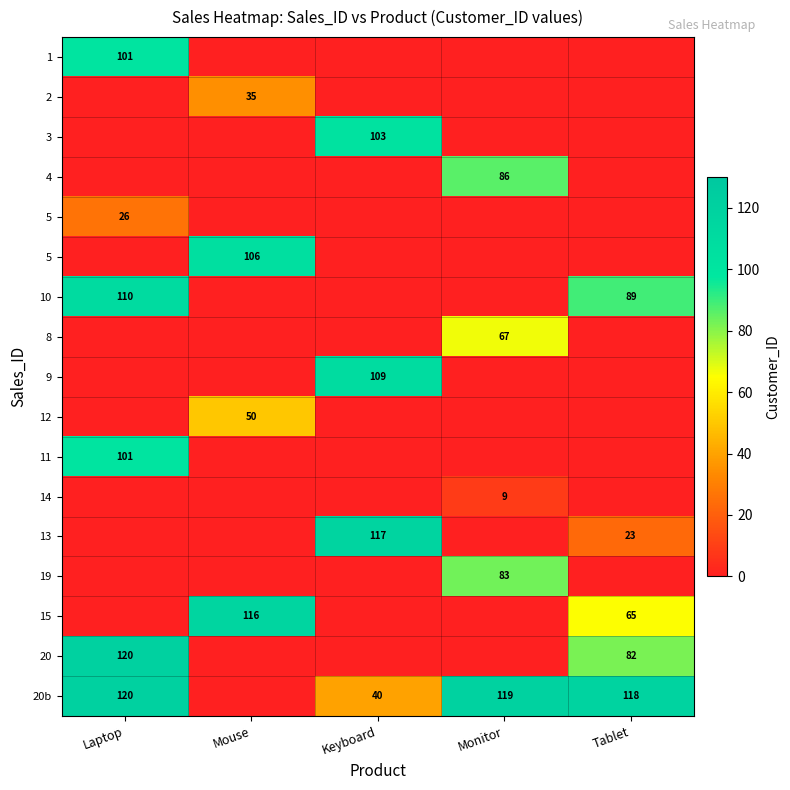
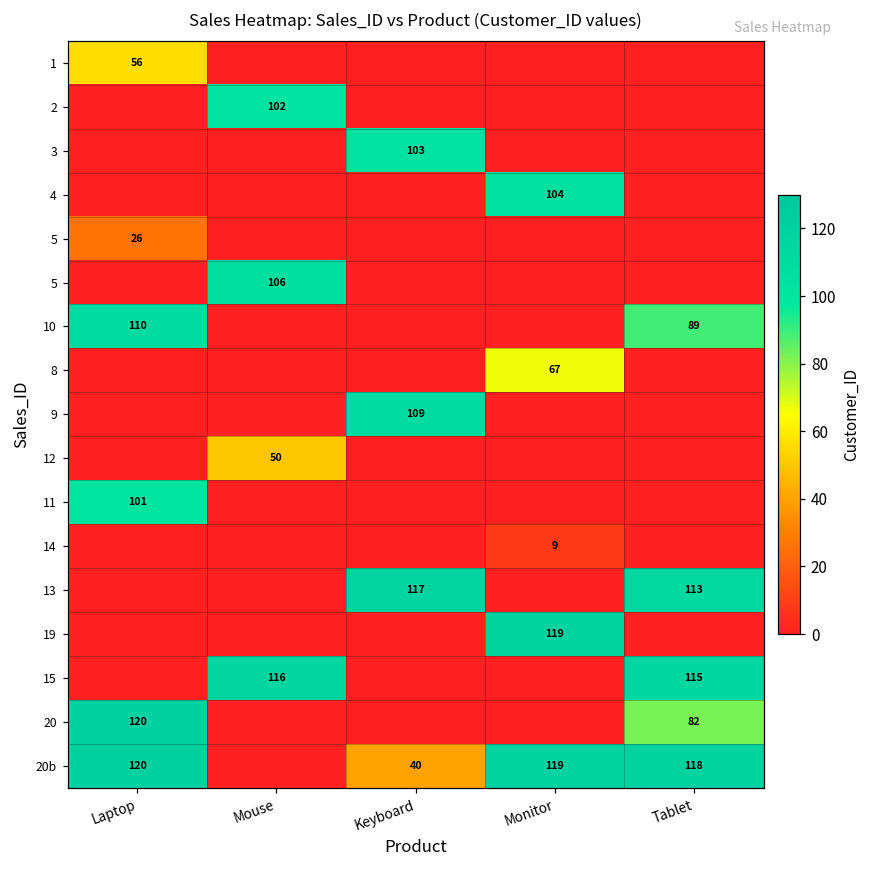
1, Laptop: 101 -> 56
2, Mouse: 35 -> 102
4, Monitor: 86 -> 104
13, Tablet: 23 -> 113
19, Monitor: 83 -> 119
15, Tablet: 65 -> 115
